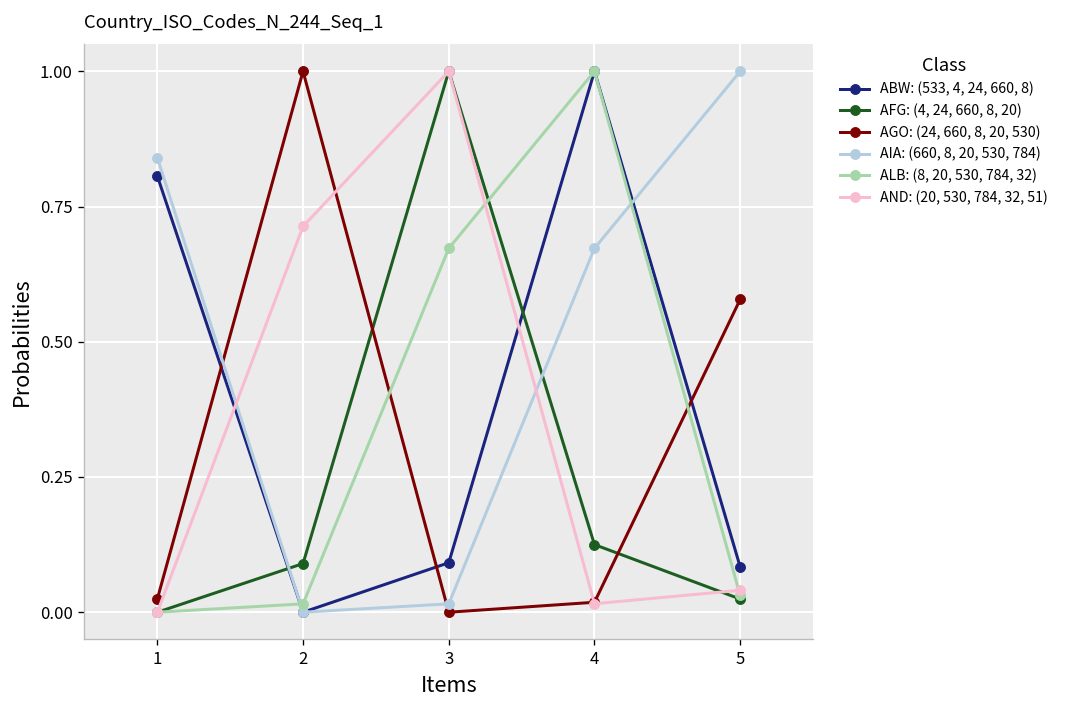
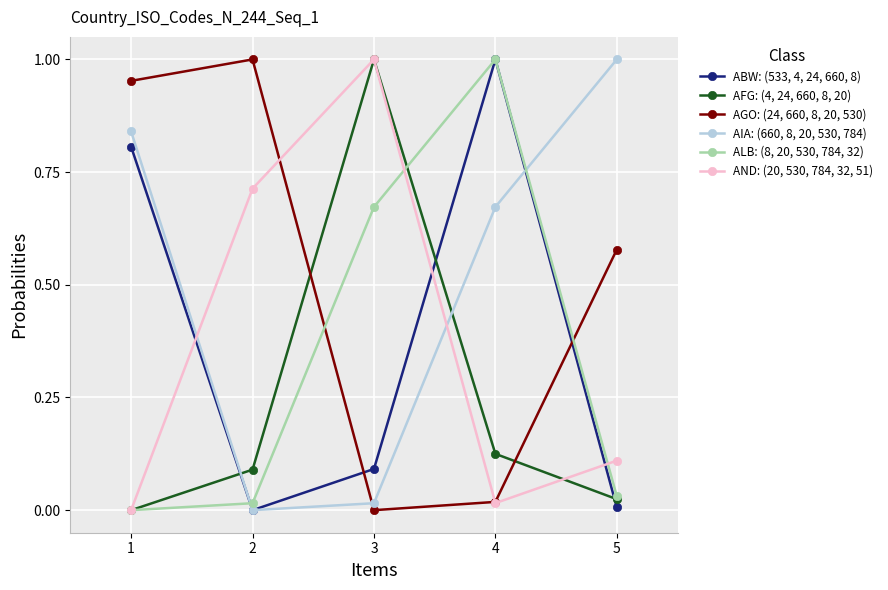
AGO: (24, 660, 8, 20, 530), 1: 0.02 -> 0.95
ABW: (533, 4, 24, 660, 8), 5: 0.08 -> 0.01
AND: (20, 530, 784, 32, 51), 5: 0.04 -> 0.11
